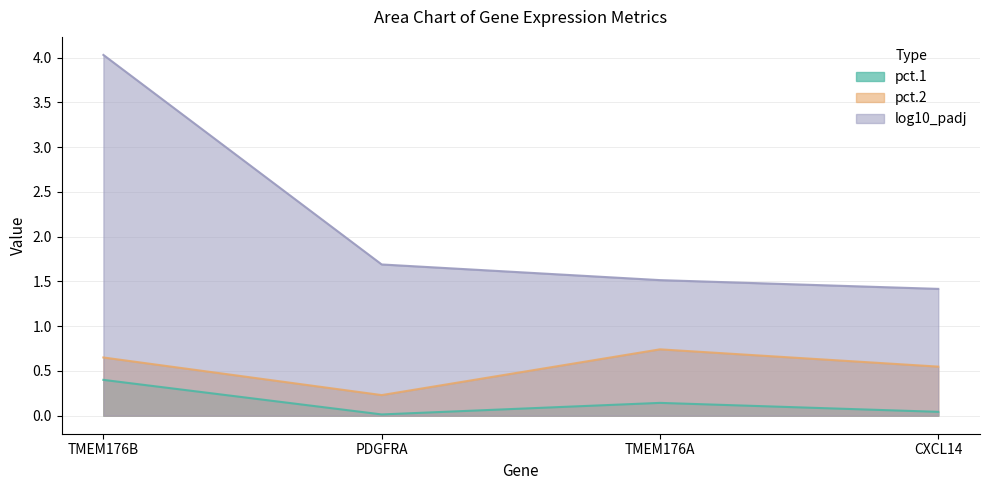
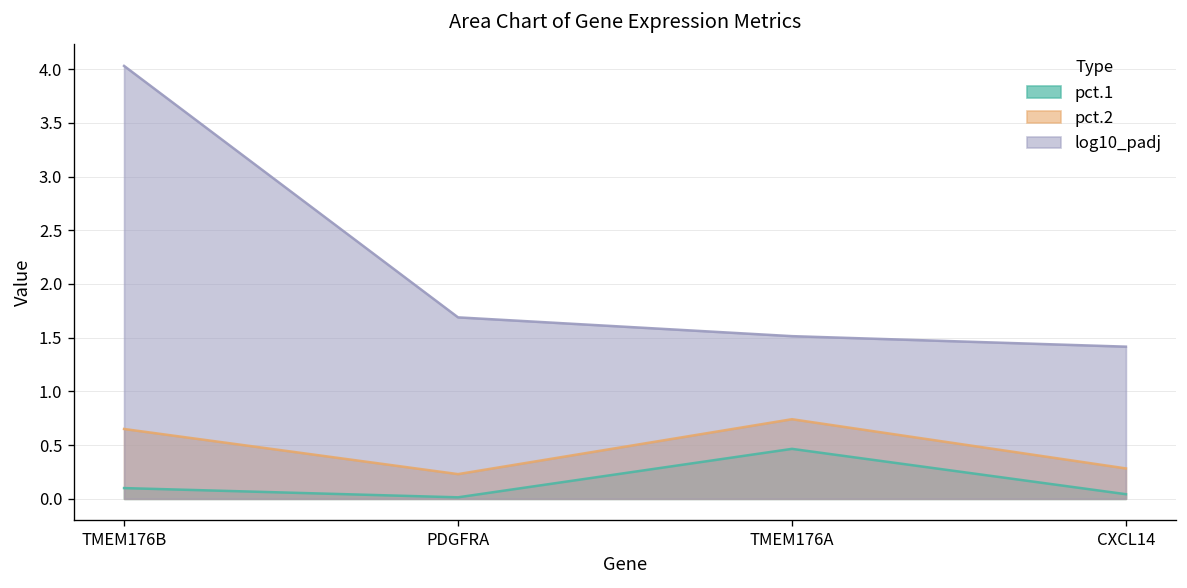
pct.1, TMEM176B: 0.4 -> 0.1
pct.1, TMEM176A: 0.1 -> 0.5
pct.2, CXCL14: 0.5 -> 0.3
